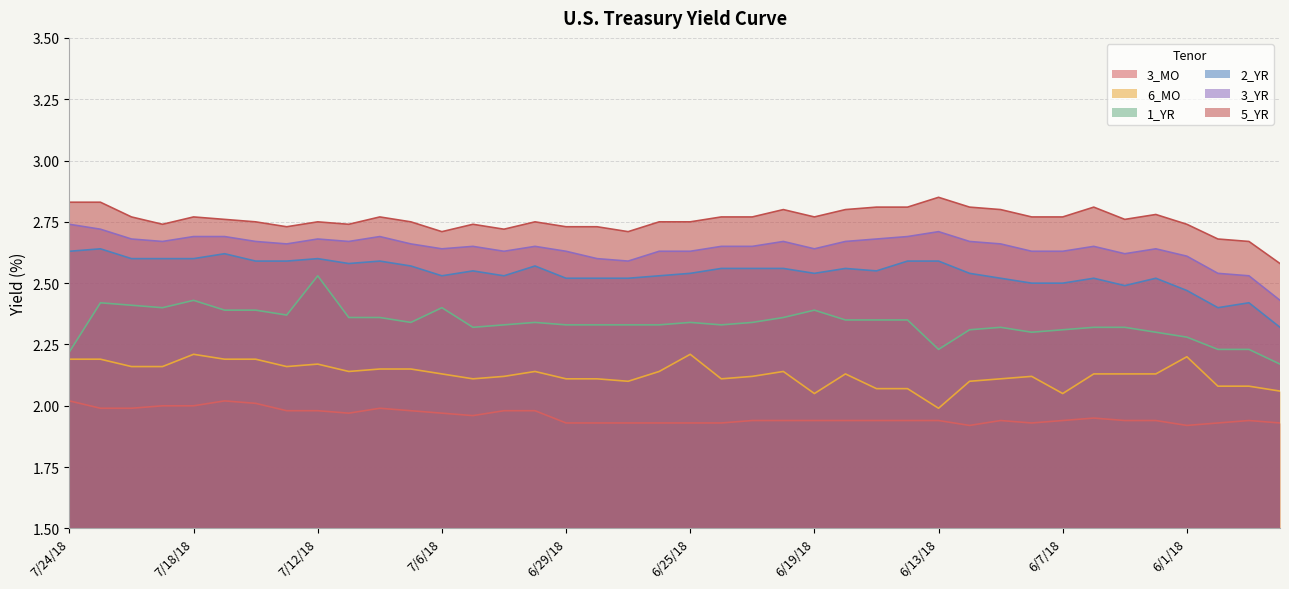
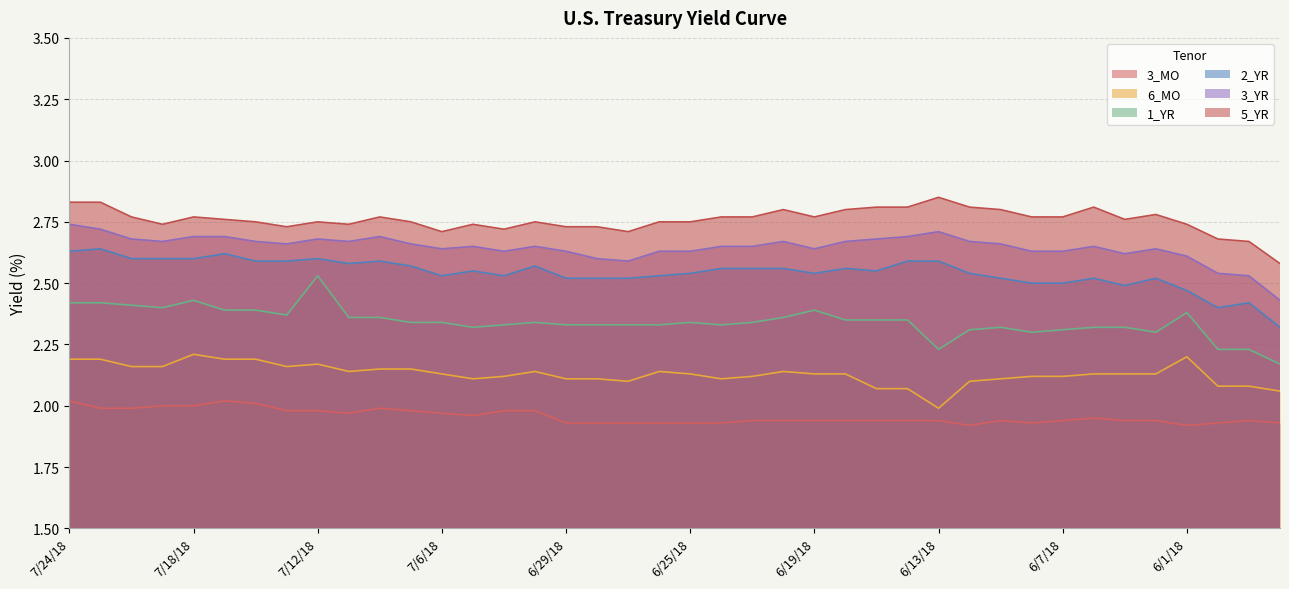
1_YR, 7/24/18: 2.22 -> 2.42
1_YR, 7/6/18: 2.40 -> 2.34
6_MO, 6/25/18: 2.21 -> 2.13
6_MO, 6/19/18: 2.05 -> 2.13
6_MO, 6/7/18: 2.05 -> 2.12
1_YR, 6/1/18: 2.28 -> 2.38
